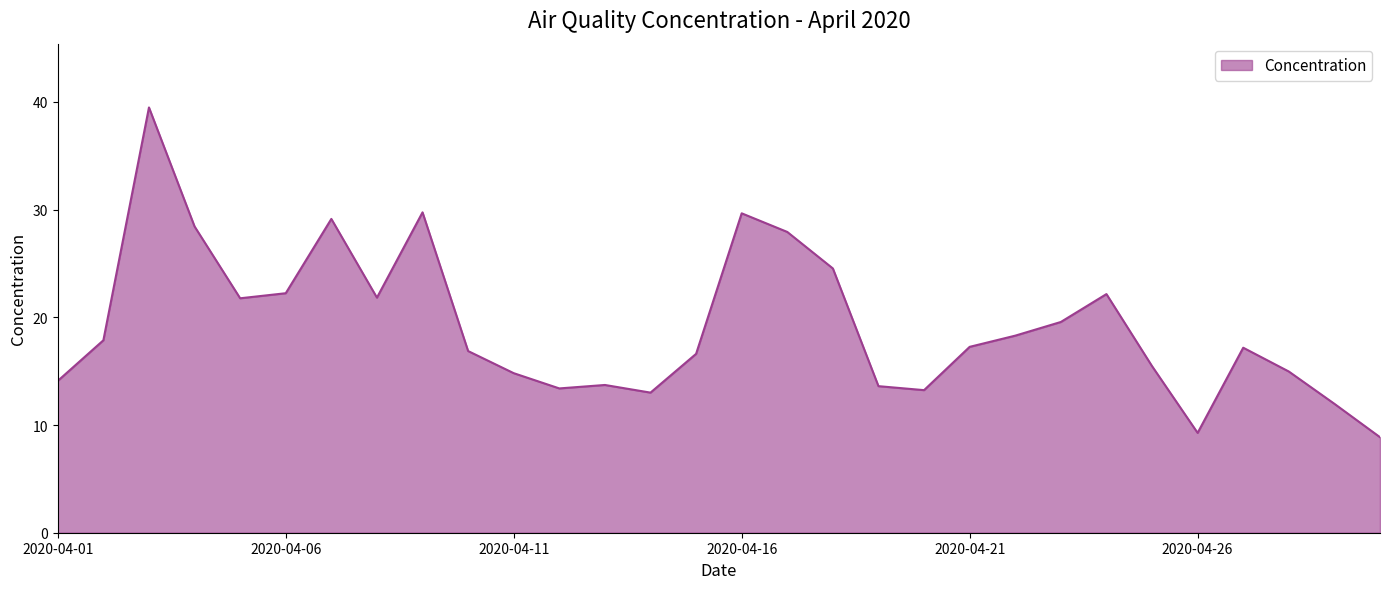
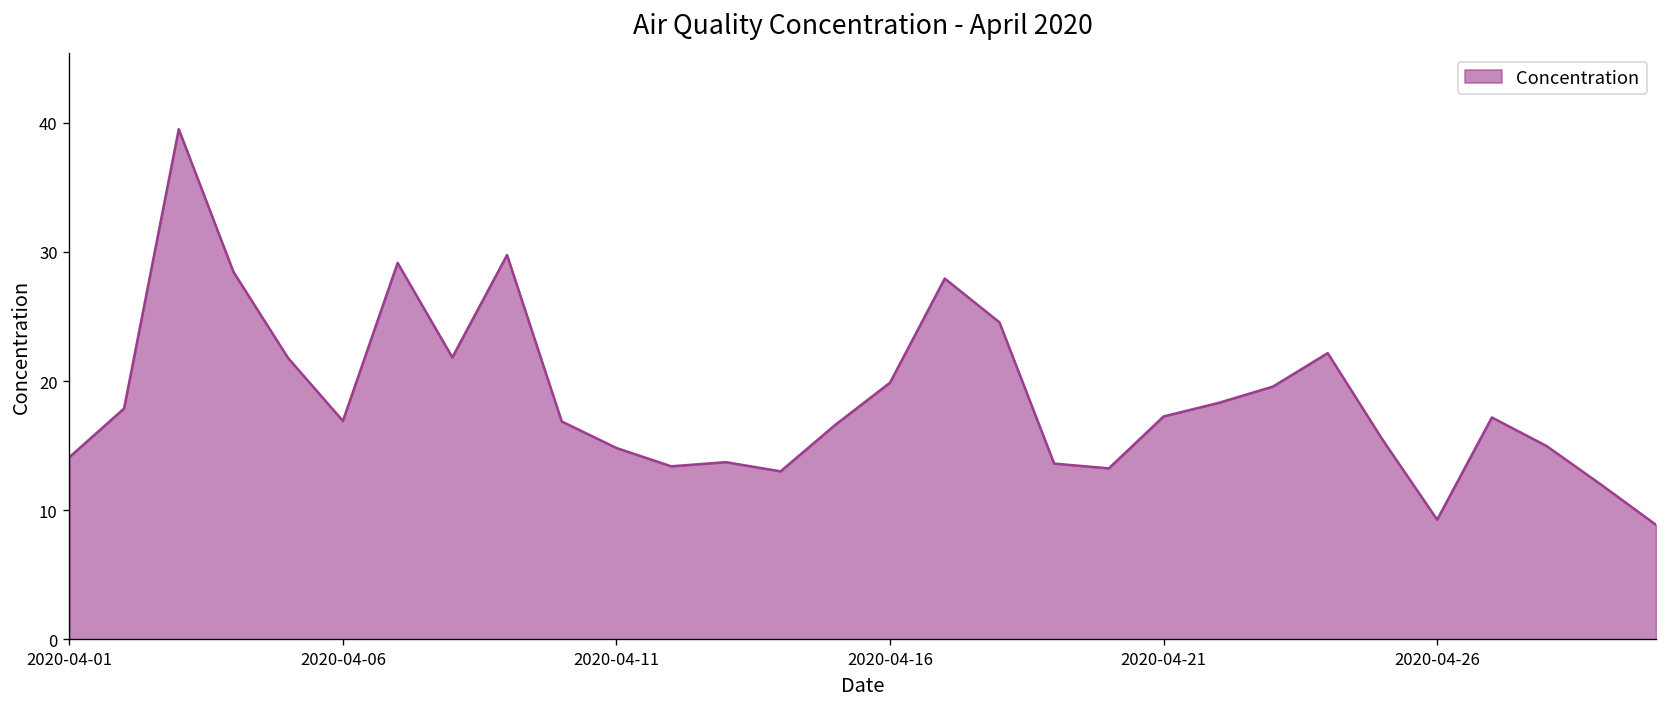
2020-04-06: 22.2 -> 16.9
2020-04-16: 29.7 -> 19.9
